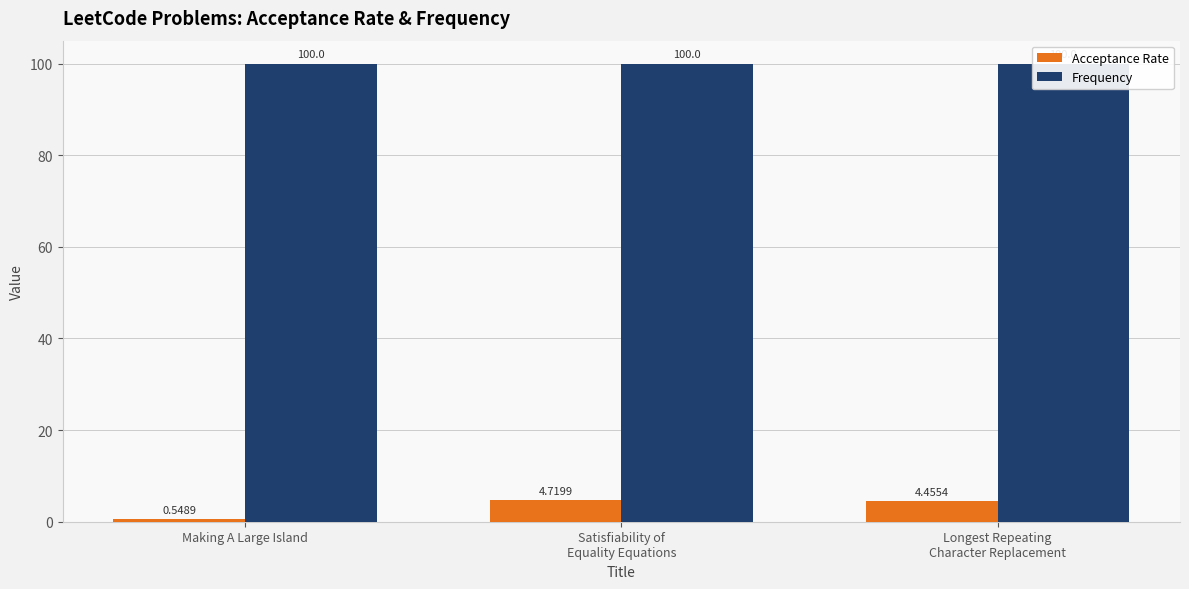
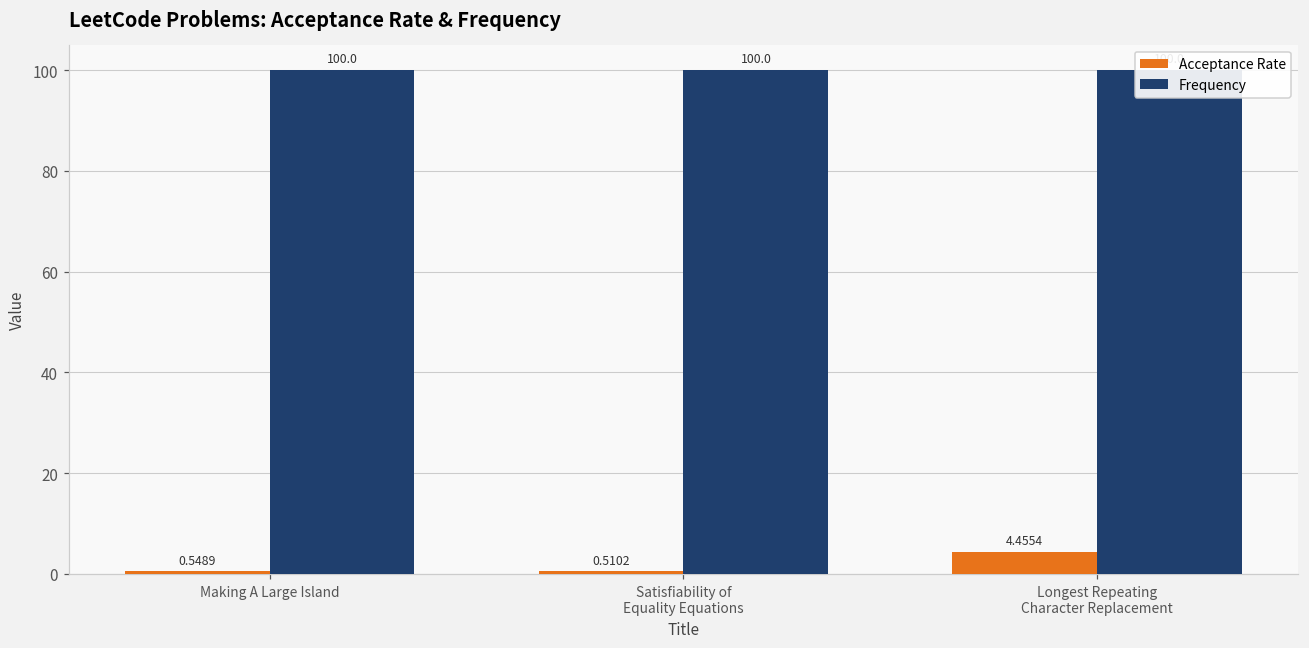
Acceptance Rate, Satisfiability of Equality Equations: 4.7199 -> 0.5102
